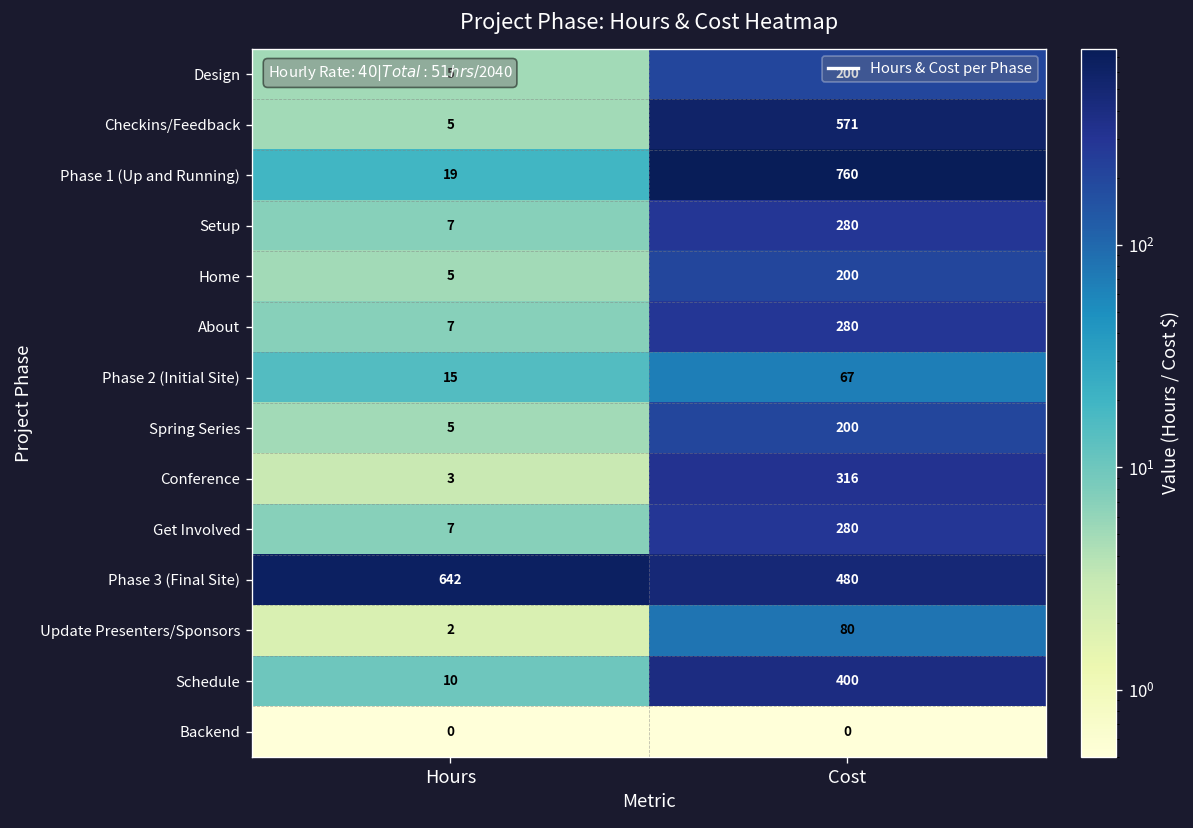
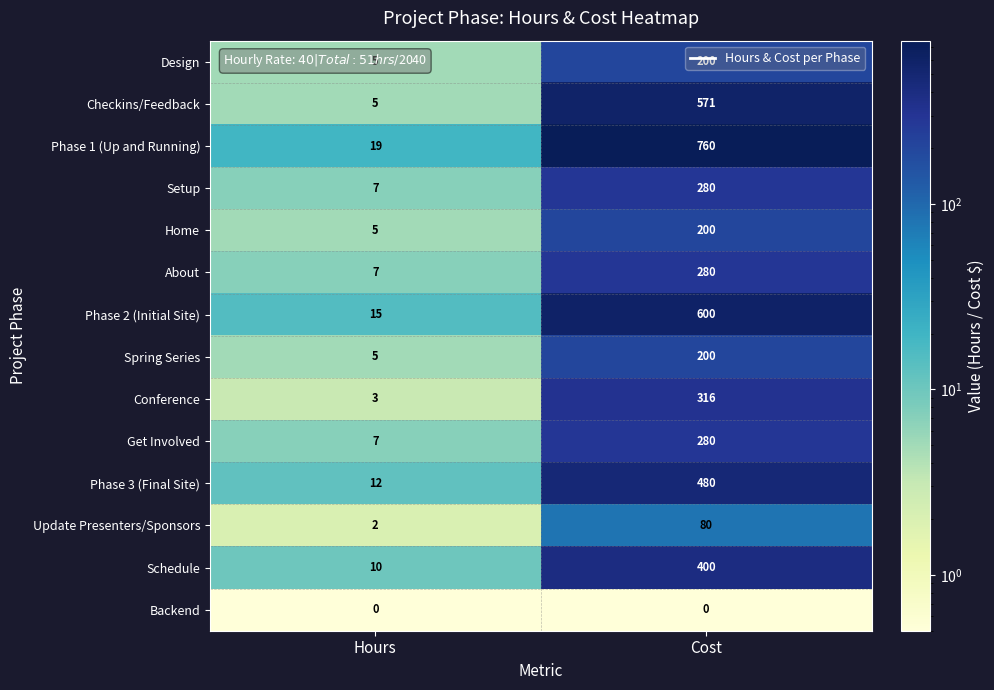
Phase 2 (Initial Site), Cost: 67 -> 600
Phase 3 (Final Site), Hours: 642 -> 12
